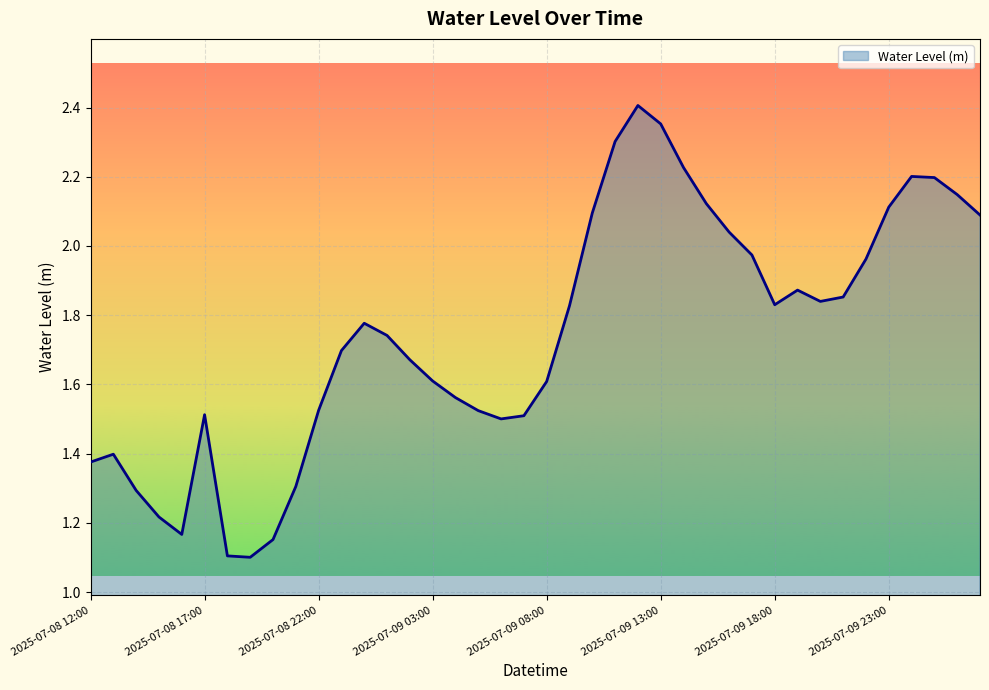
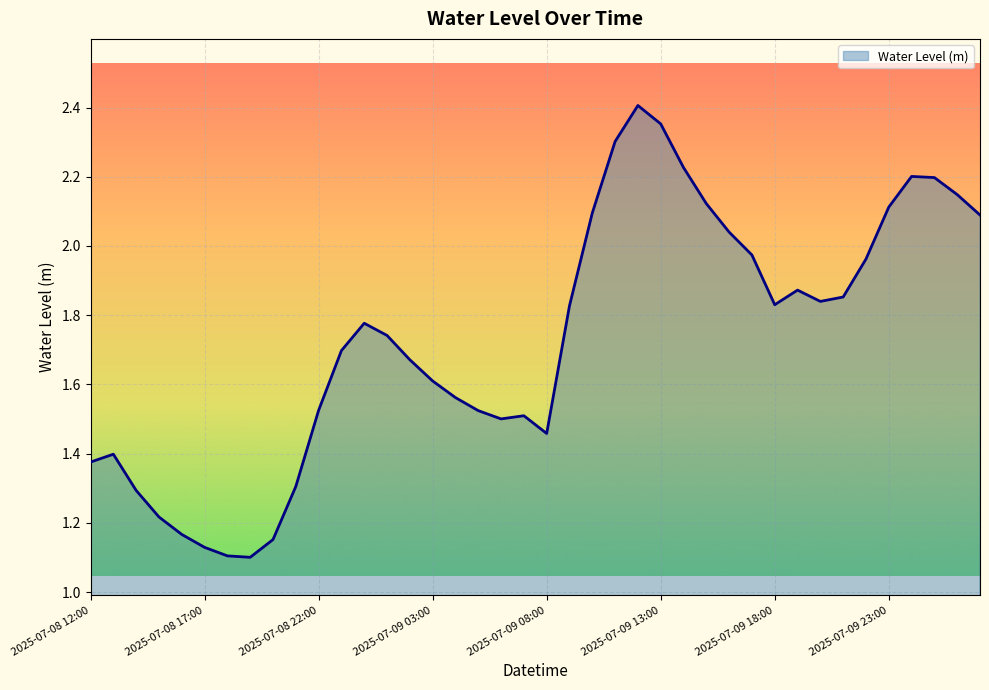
2025-07-08 17:00: 1.51 -> 1.13
2025-07-09 08:00: 1.61 -> 1.46
